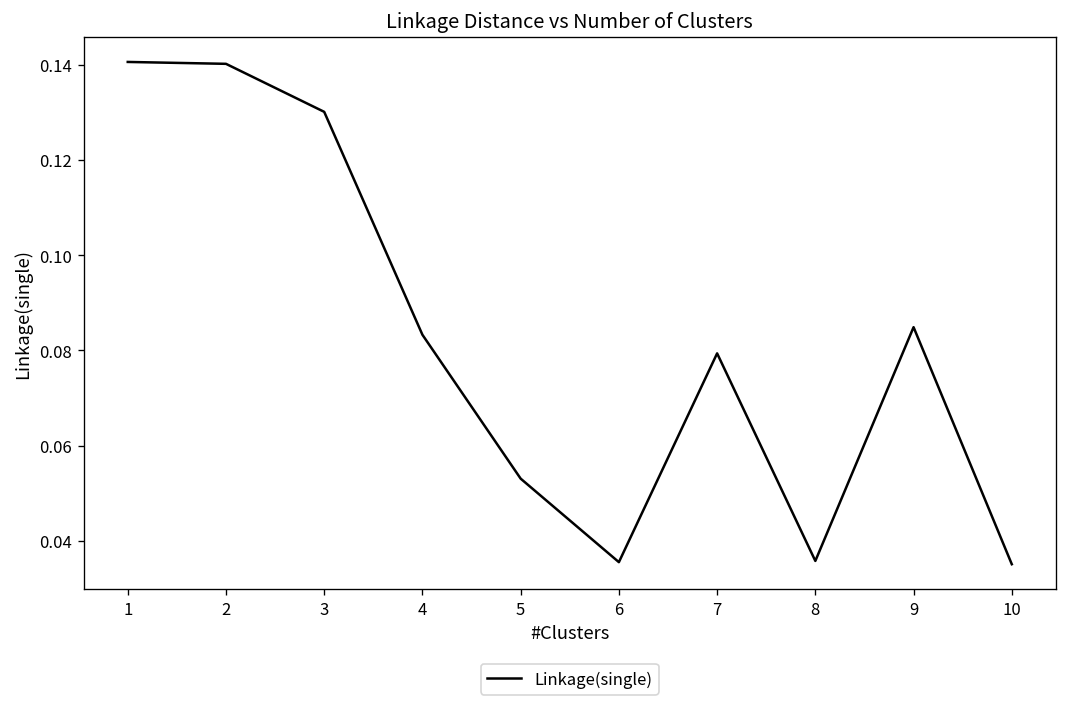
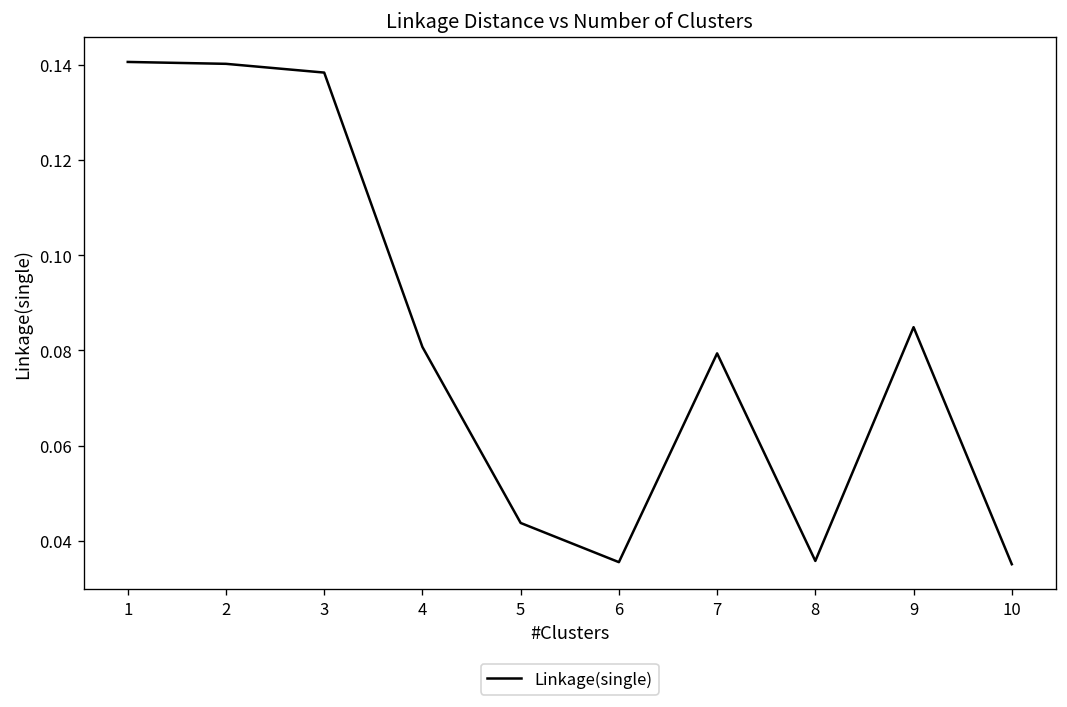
3: 0.130 -> 0.138
4: 0.083 -> 0.081
5: 0.053 -> 0.044
